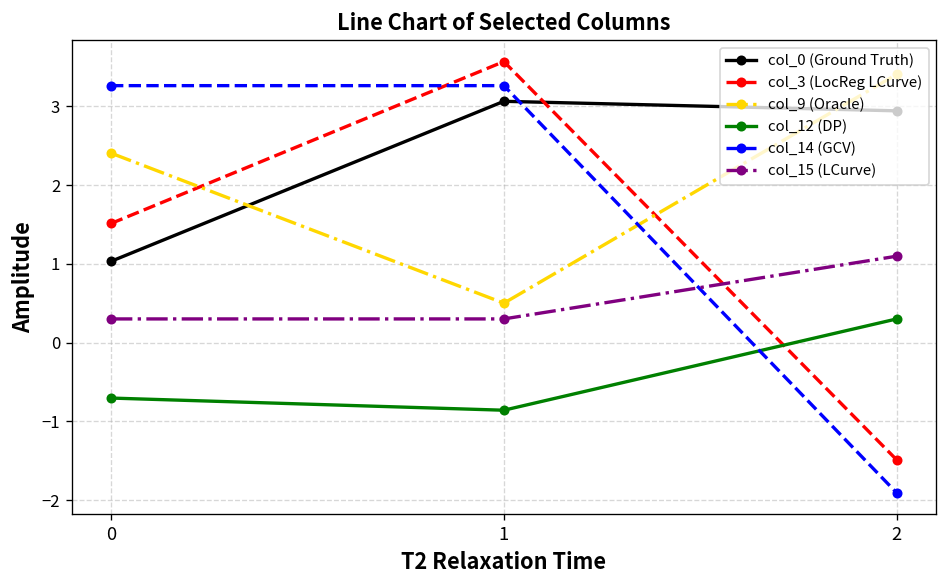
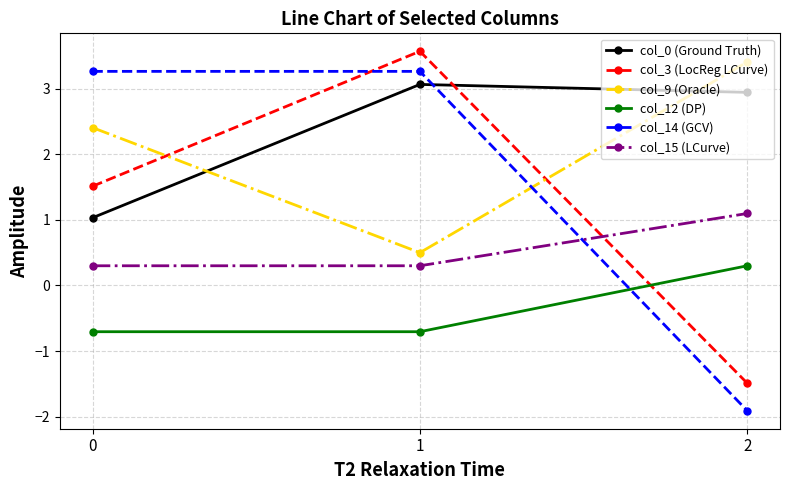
col_12 (DP), 1: -0.9 -> -0.7
